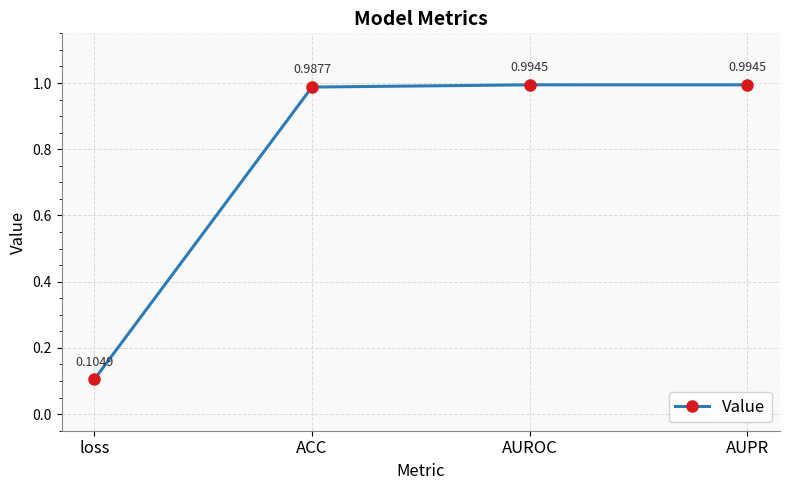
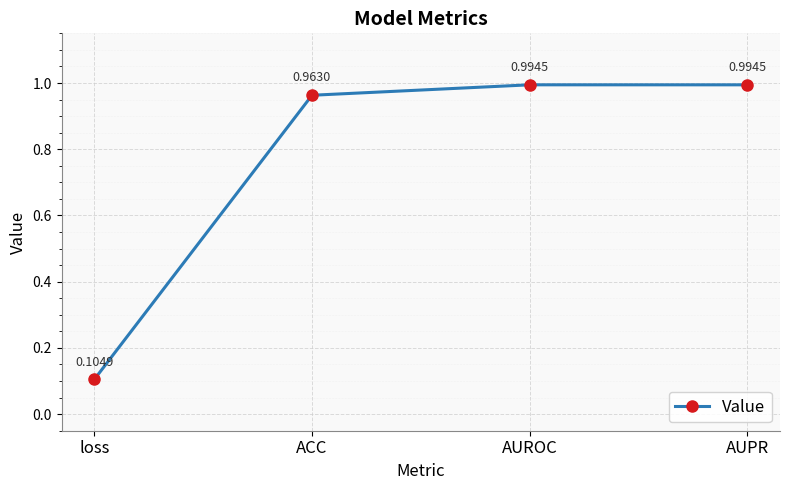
ACC: 0.9877 -> 0.9630
